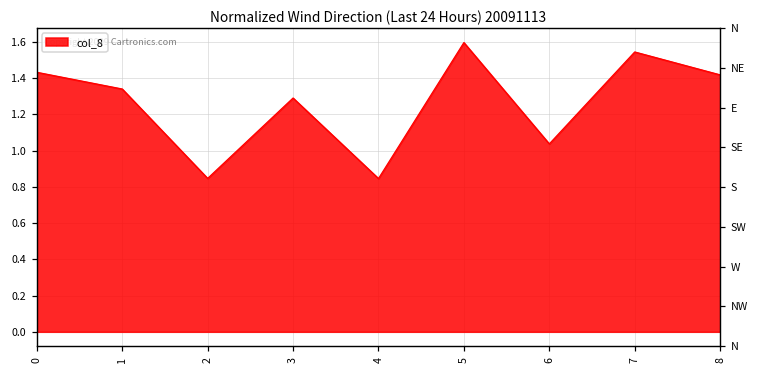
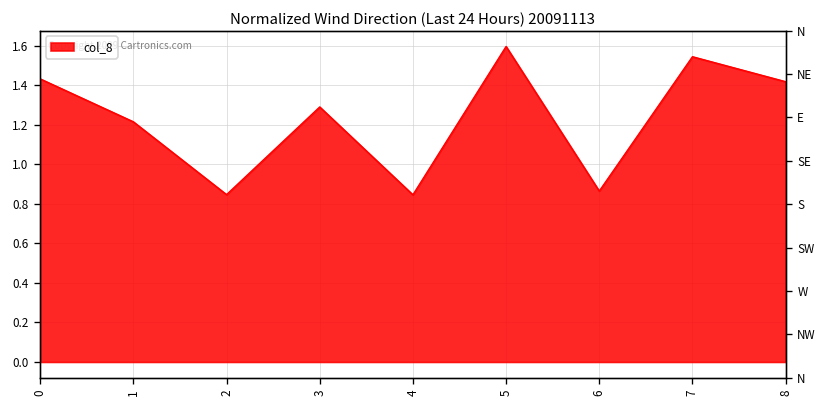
1: 1.34 -> 1.21
6: 1.04 -> 0.86
